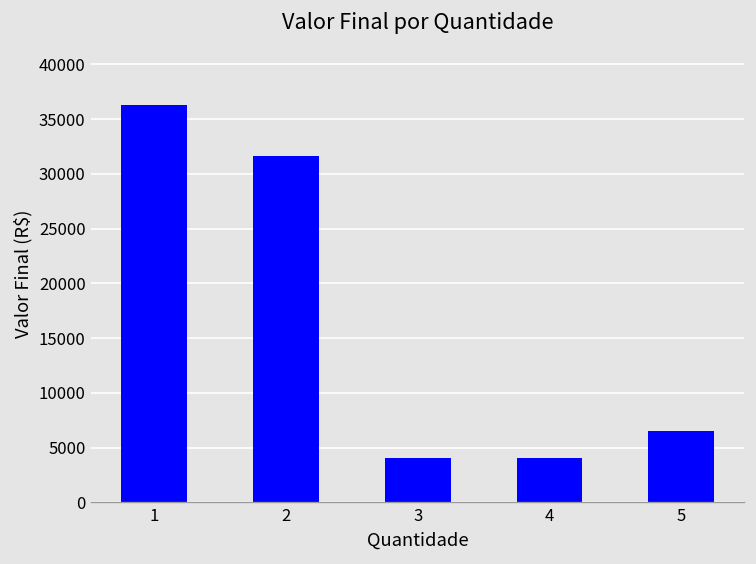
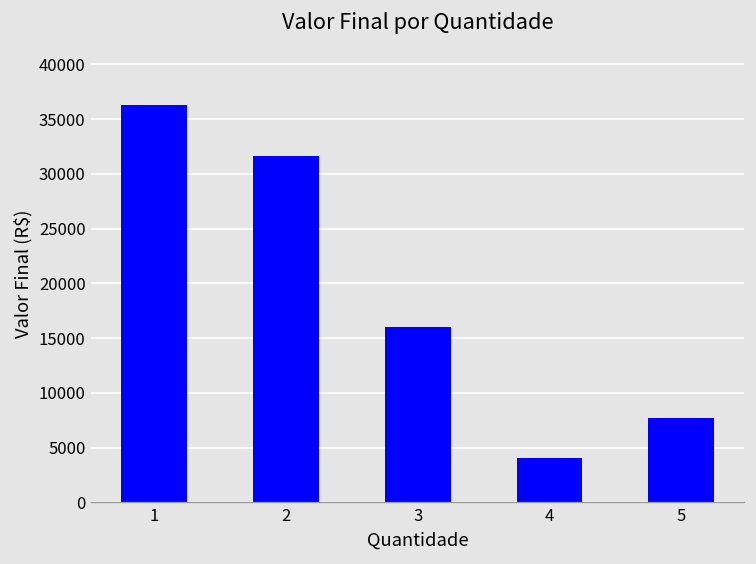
3: 4000 -> 16000
5: 7000 -> 8000
